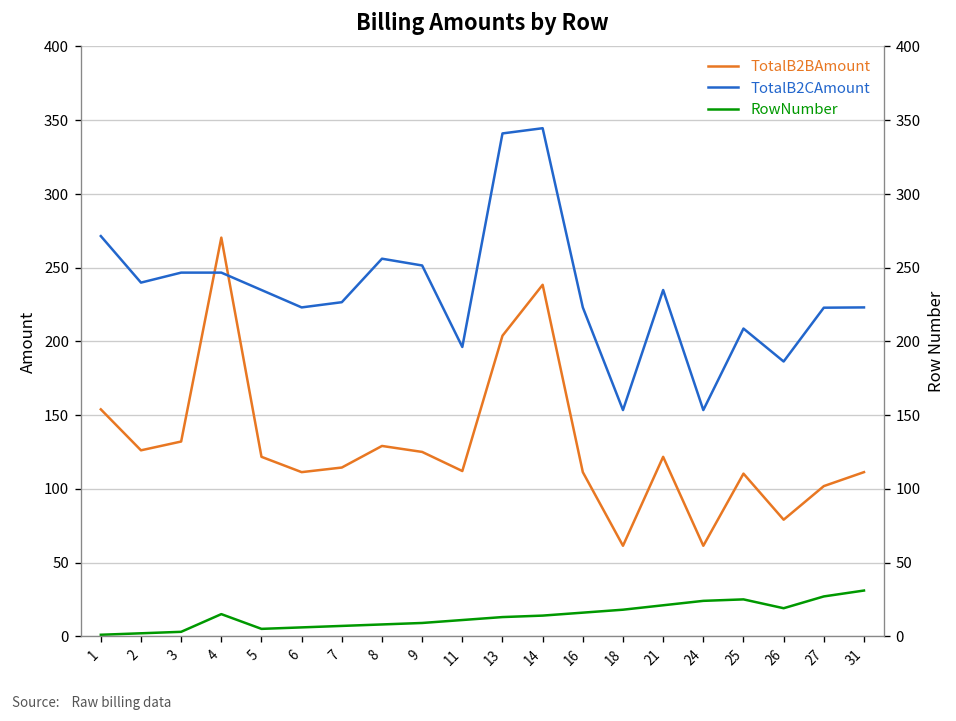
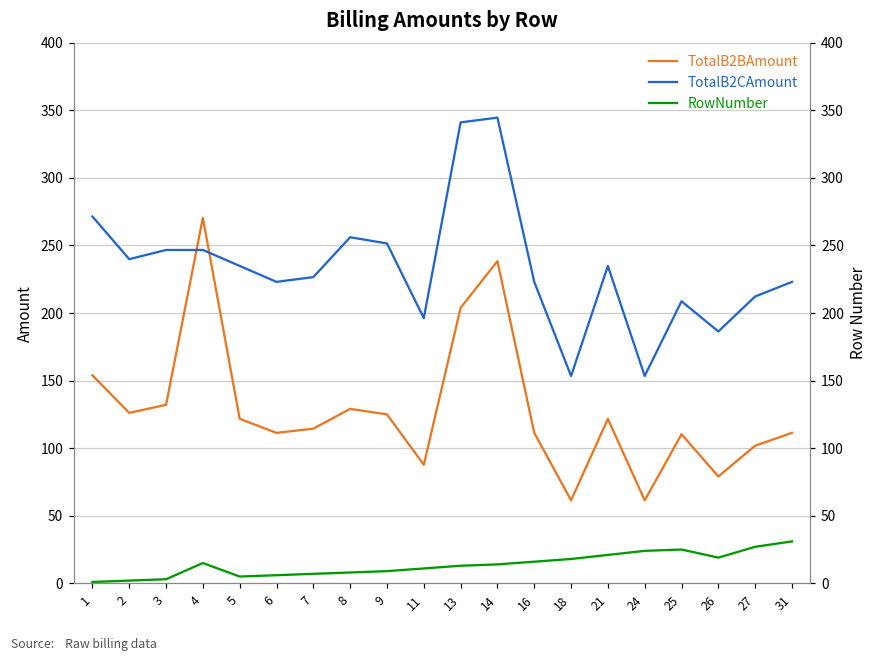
TotalB2BAmount, 11: 112 -> 88
TotalB2CAmount, 27: 223 -> 212
